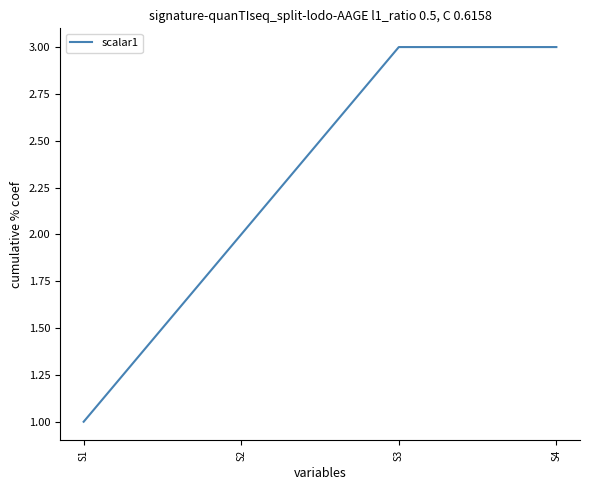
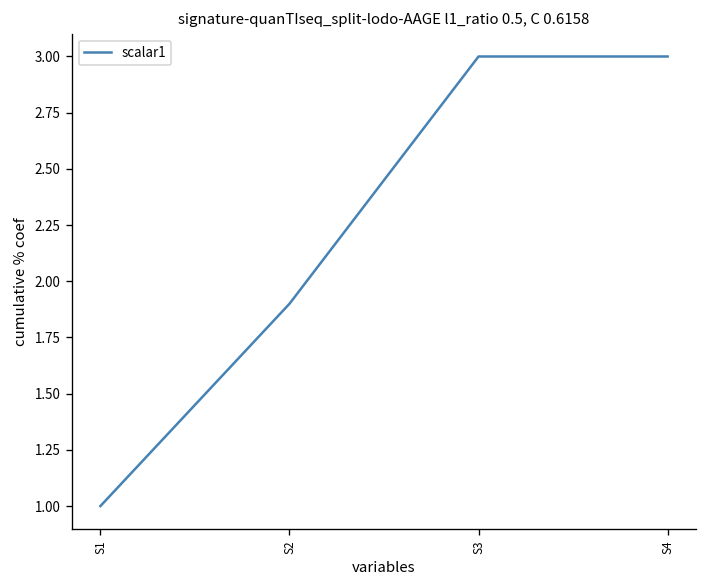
S2: 2.0 -> 1.9
